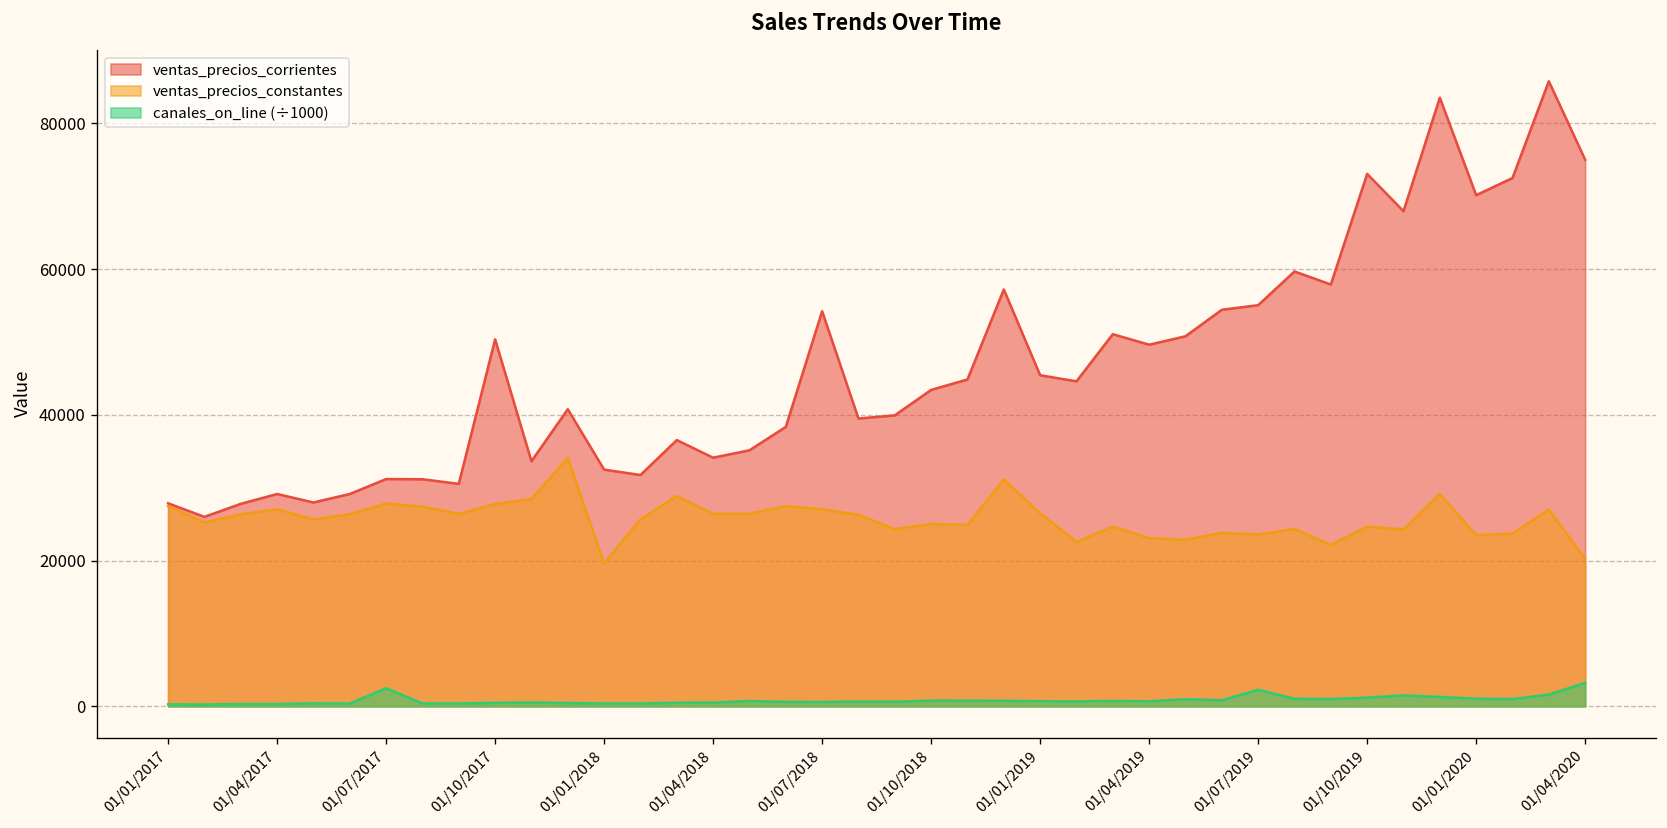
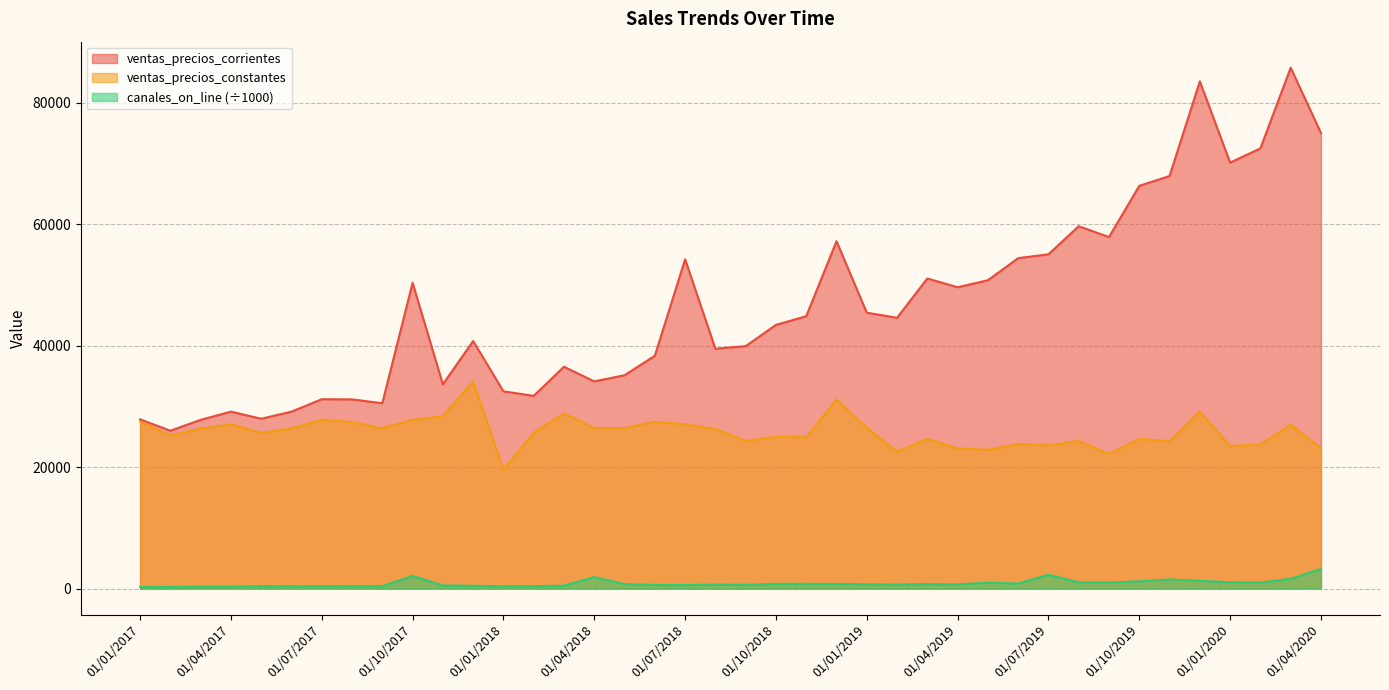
canales_on_line (÷1000), 01/07/2017: 2000 -> 0
canales_on_line (÷1000), 01/10/2017: 0 -> 2000
canales_on_line (÷1000), 01/04/2018: 0 -> 2000
ventas_precios_corrientes, 01/10/2019: 73000 -> 66000
ventas_precios_constantes, 01/04/2020: 20000 -> 23000
